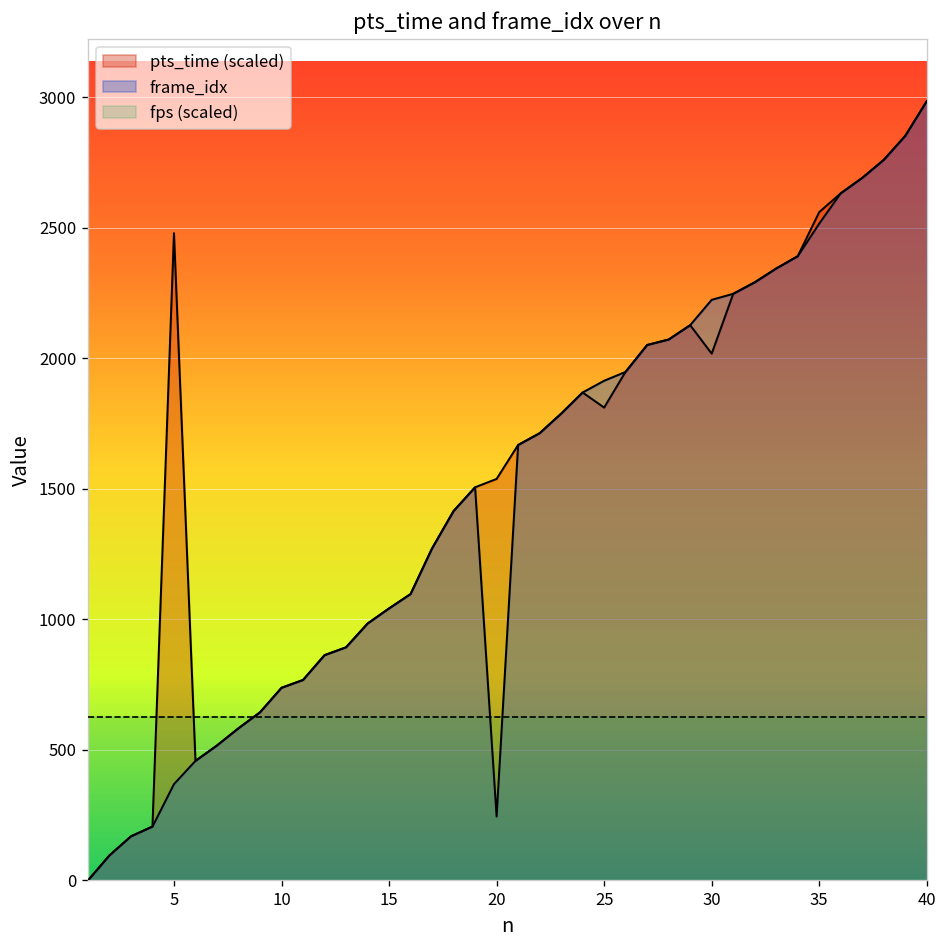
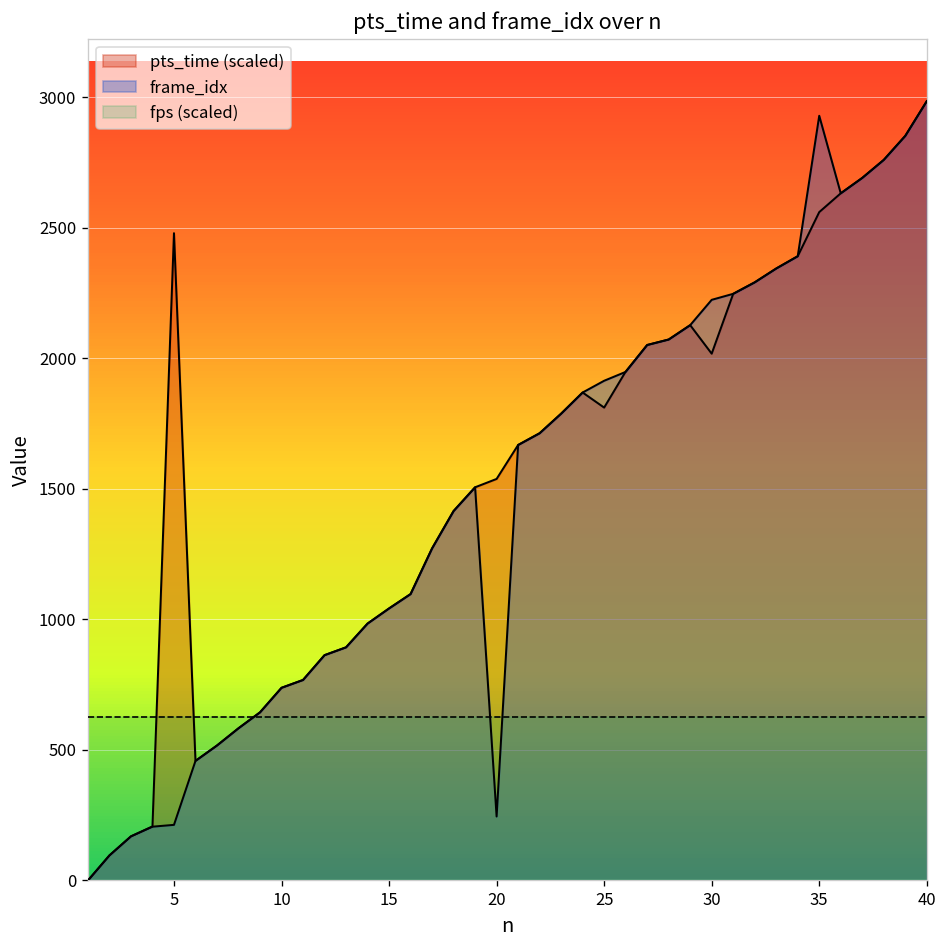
frame_idx, 5: 370 -> 210
frame_idx, 35: 2520 -> 2930
